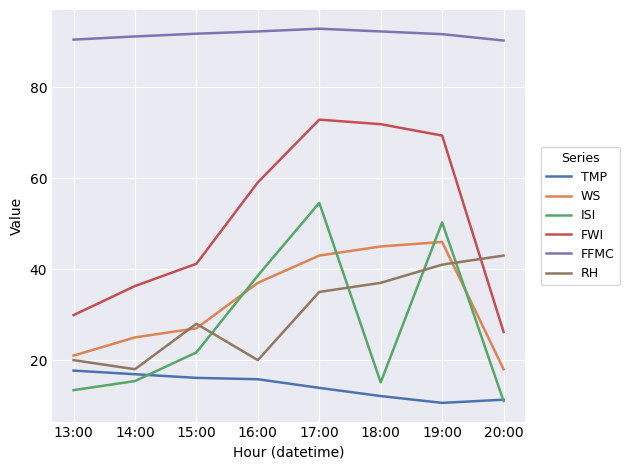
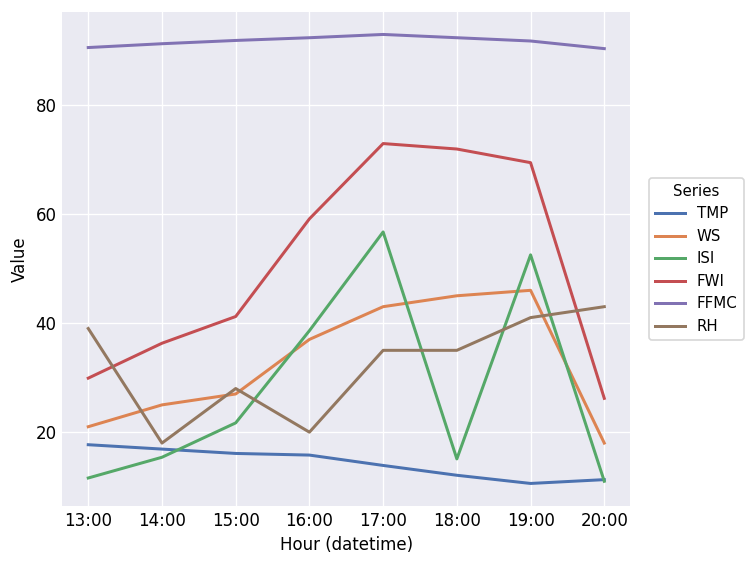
ISI, 13:00: 13 -> 12
RH, 13:00: 20 -> 39
ISI, 17:00: 55 -> 57
RH, 18:00: 37 -> 35
ISI, 19:00: 50 -> 53
